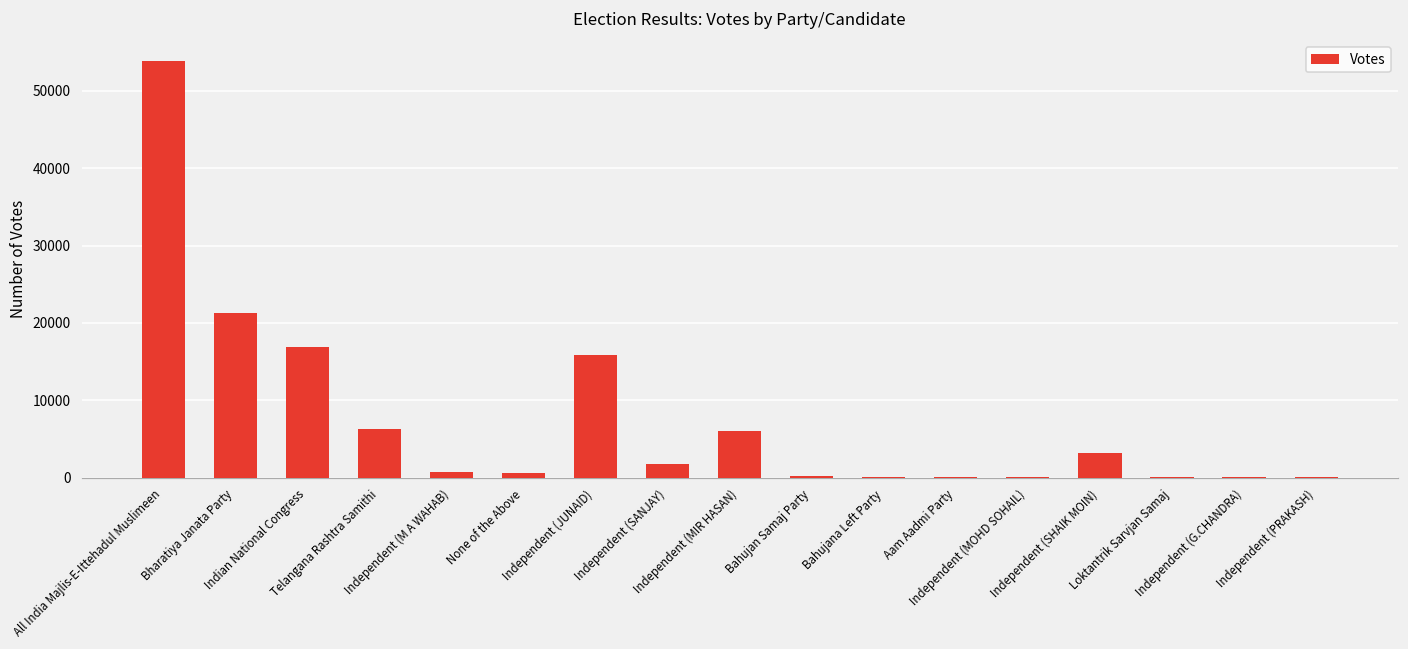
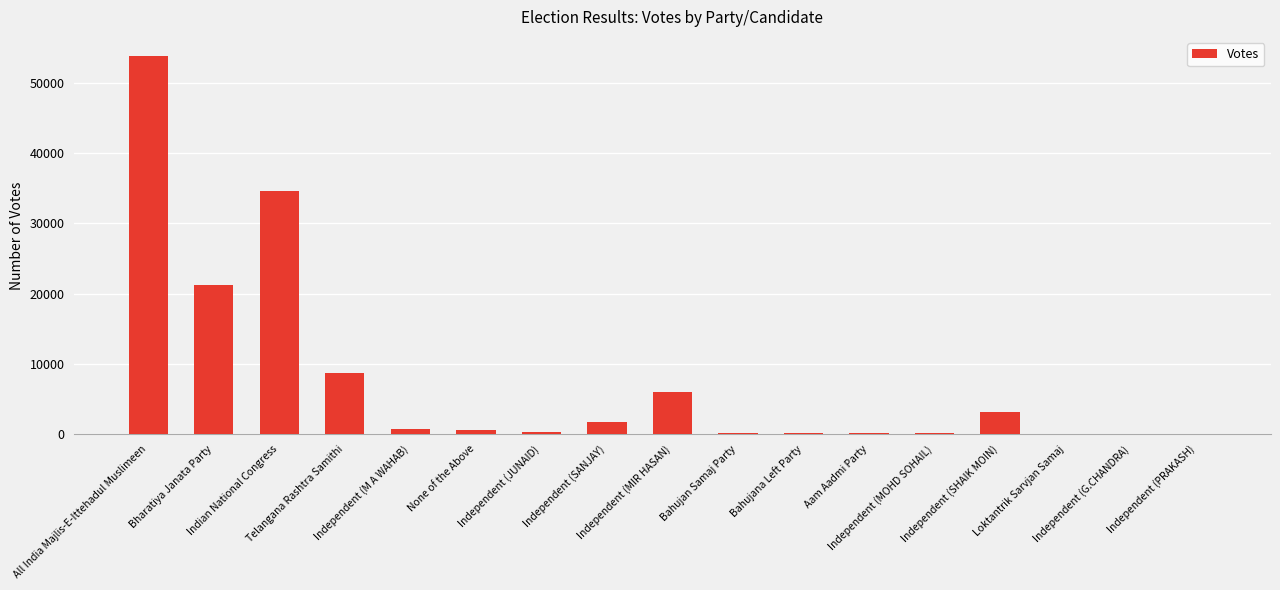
Indian National Congress: 17000 -> 35000
Telangana Rashtra Samithi: 6000 -> 9000
Independent (JUNAID): 16000 -> 0
